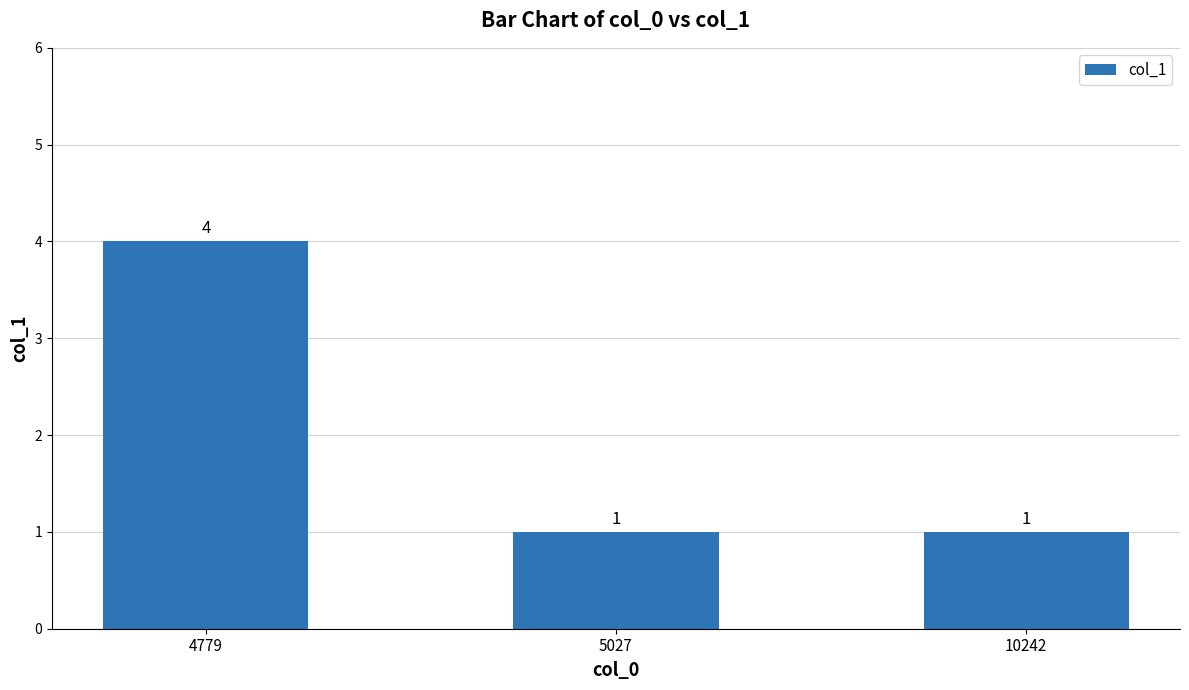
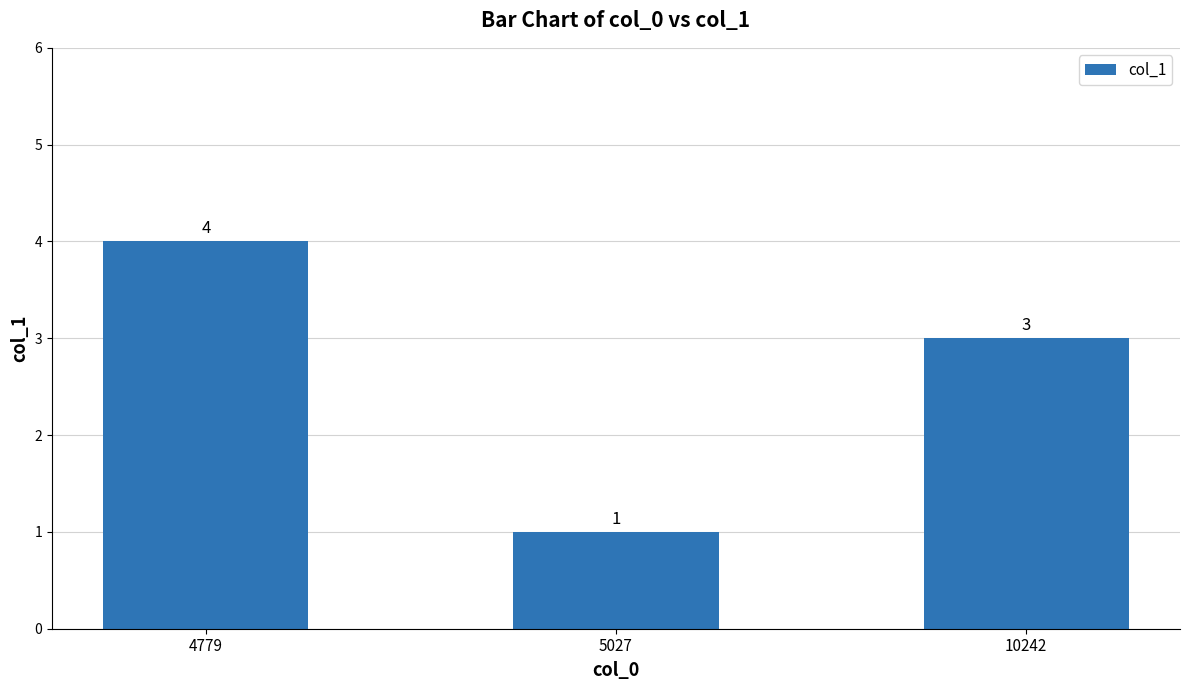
10242: 1 -> 3
